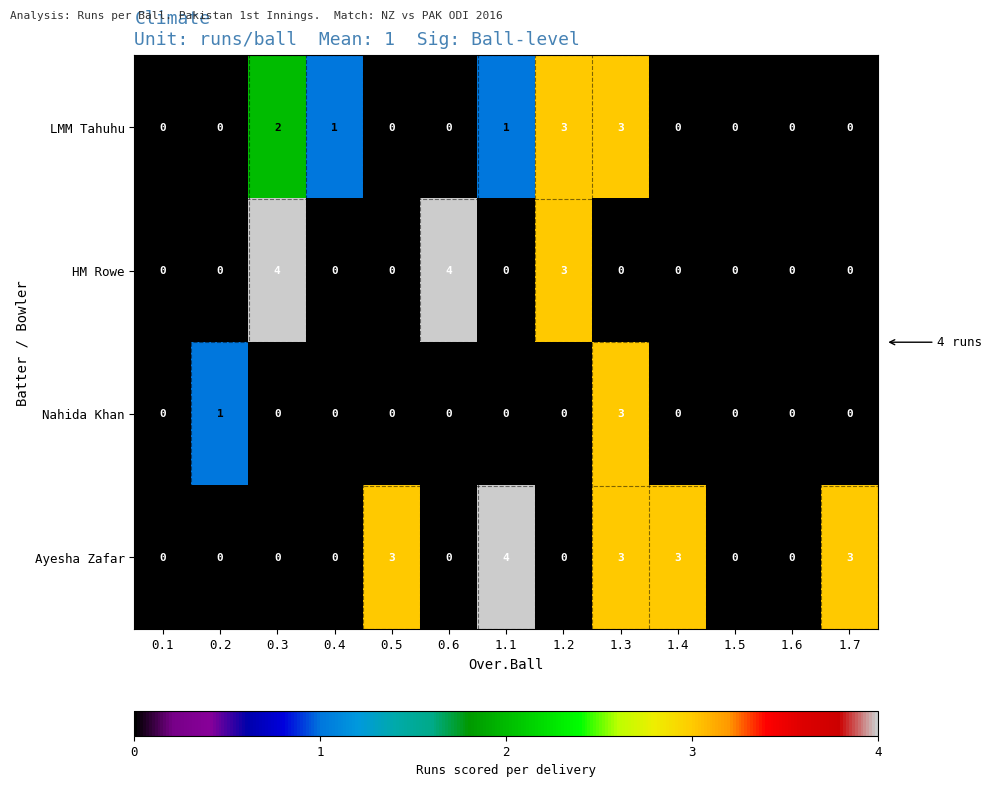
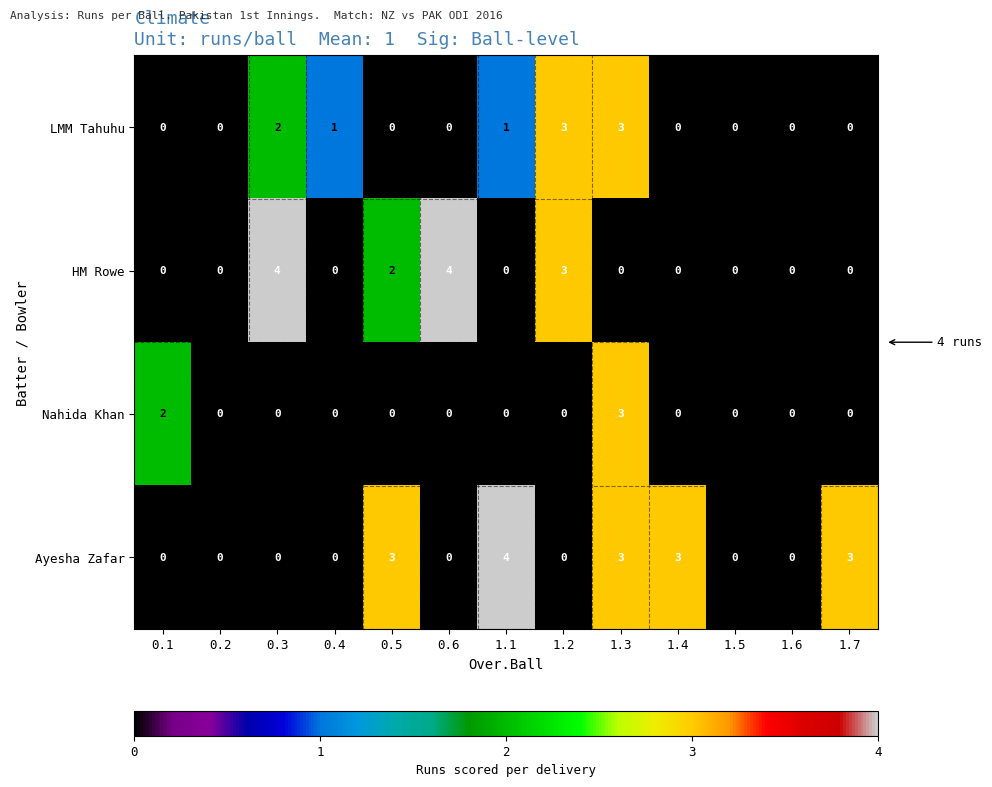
HM Rowe, 0.5: 0 -> 2
Nahida Khan, 0.1: 0 -> 2
Nahida Khan, 0.2: 1 -> 0
